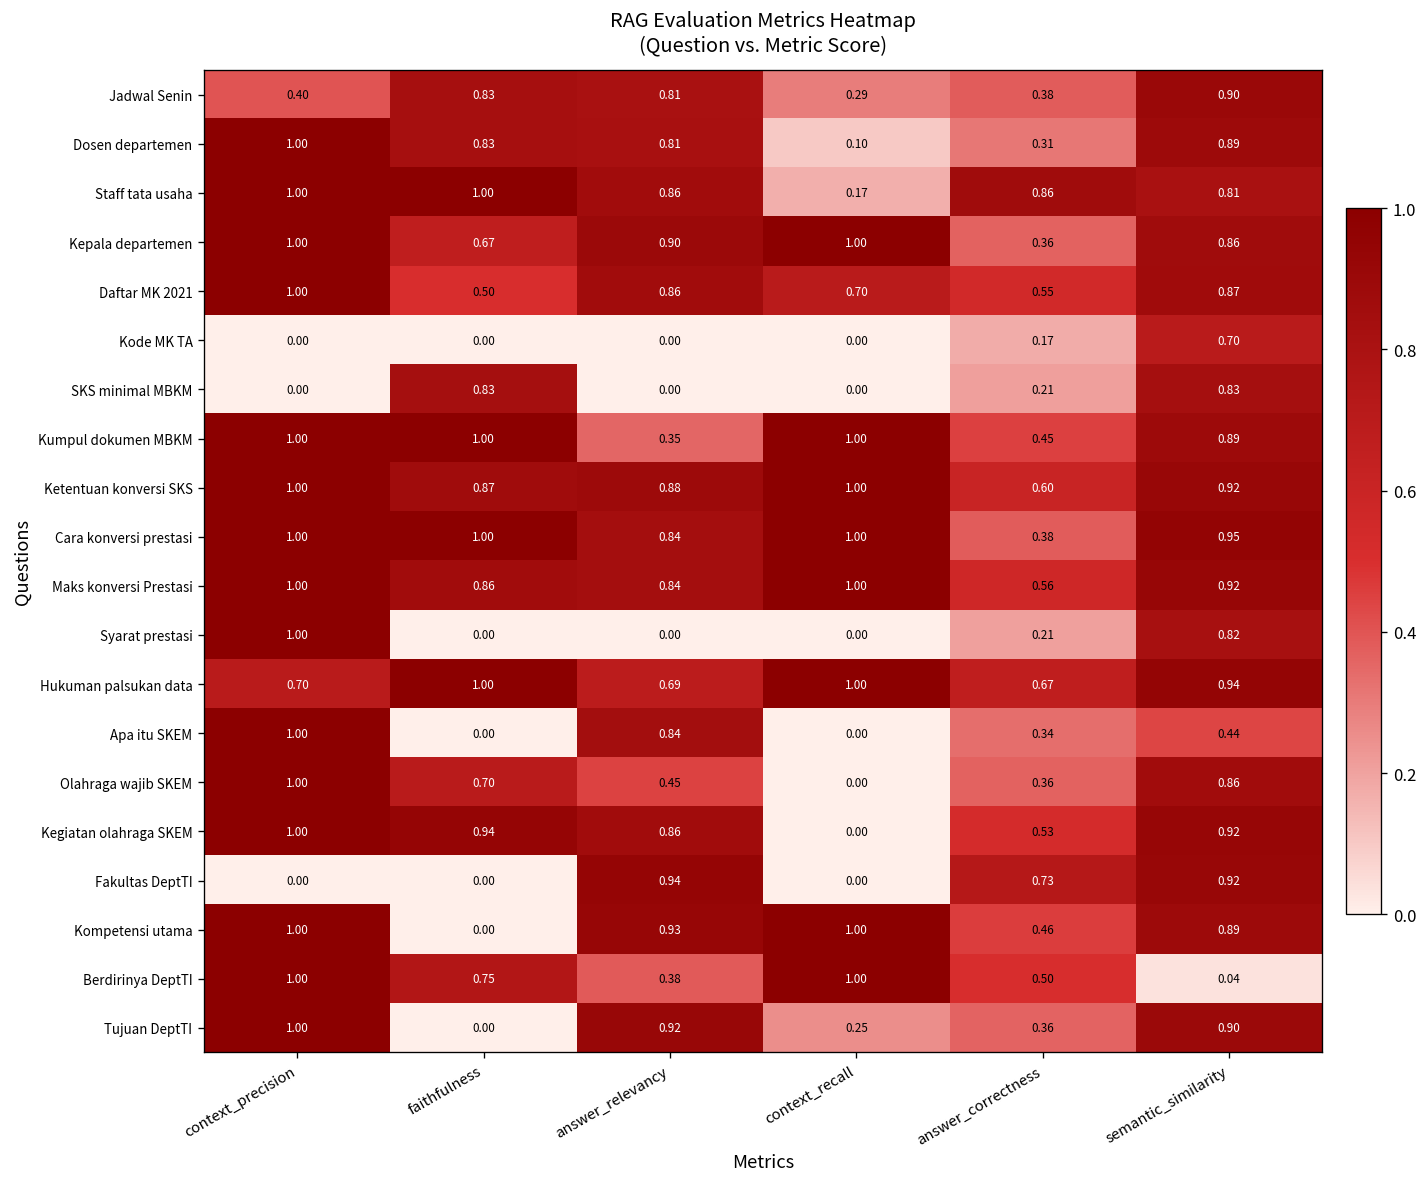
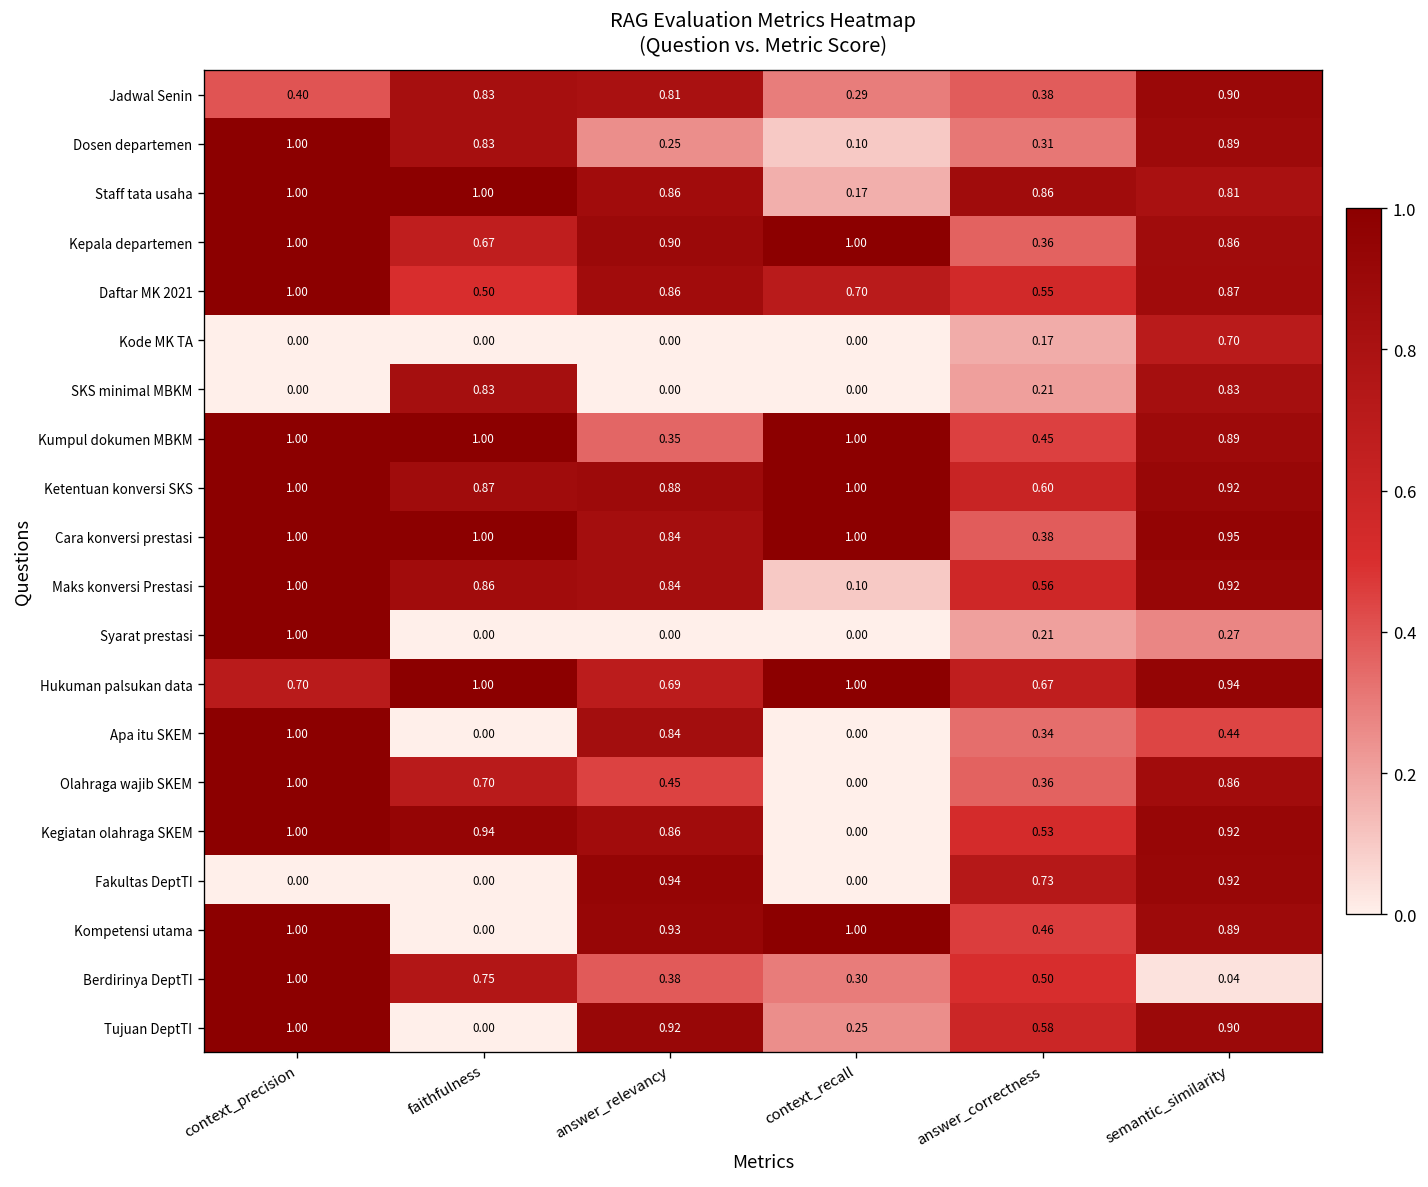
Dosen departemen, answer_relevancy: 0.81 -> 0.25
Maks konversi Prestasi, context_recall: 1.00 -> 0.10
Syarat prestasi, semantic_similarity: 0.82 -> 0.27
Berdirinya DeptTI, context_recall: 1.00 -> 0.30
Tujuan DeptTI, answer_correctness: 0.36 -> 0.58
